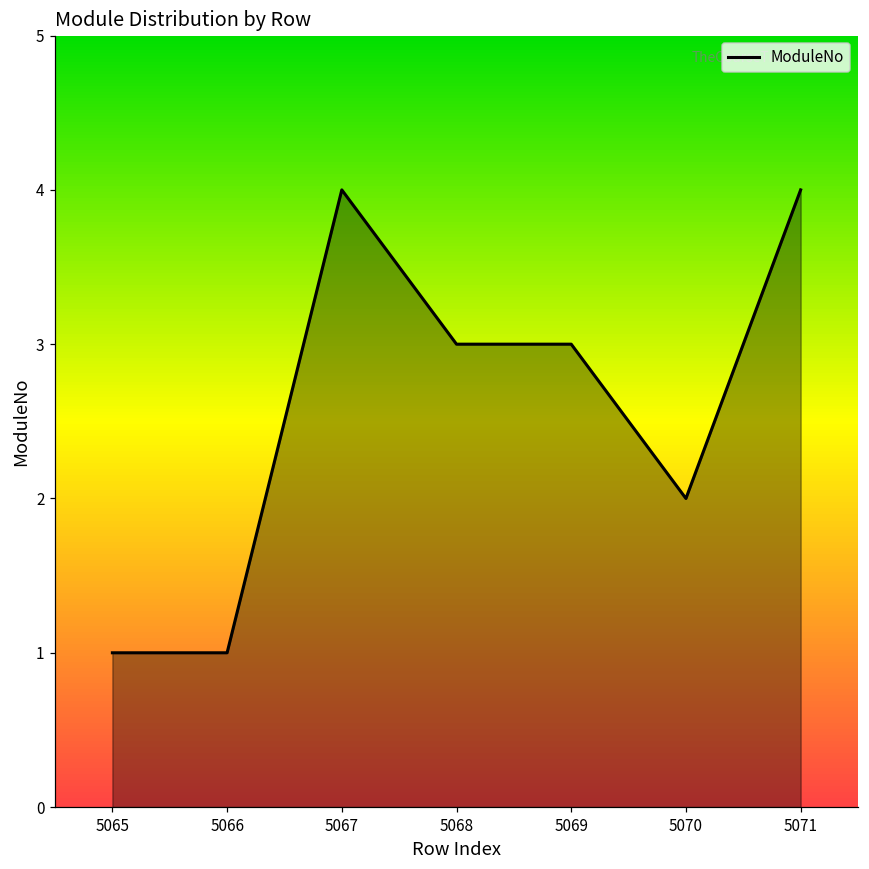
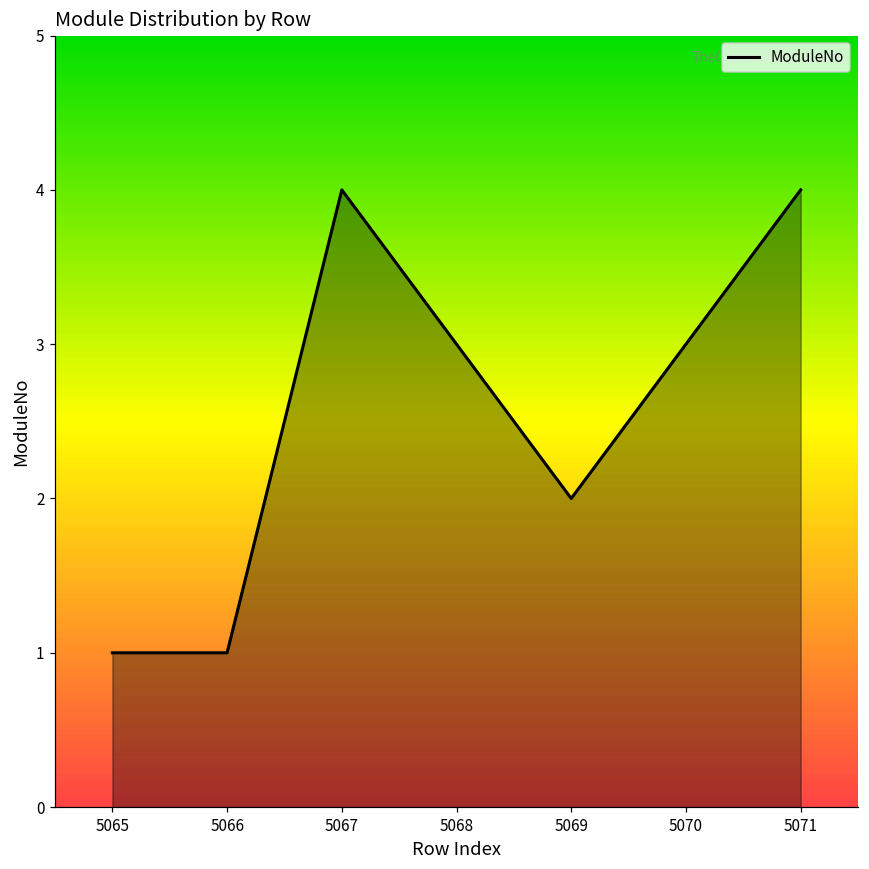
5069: 3 -> 2
5070: 2 -> 3
